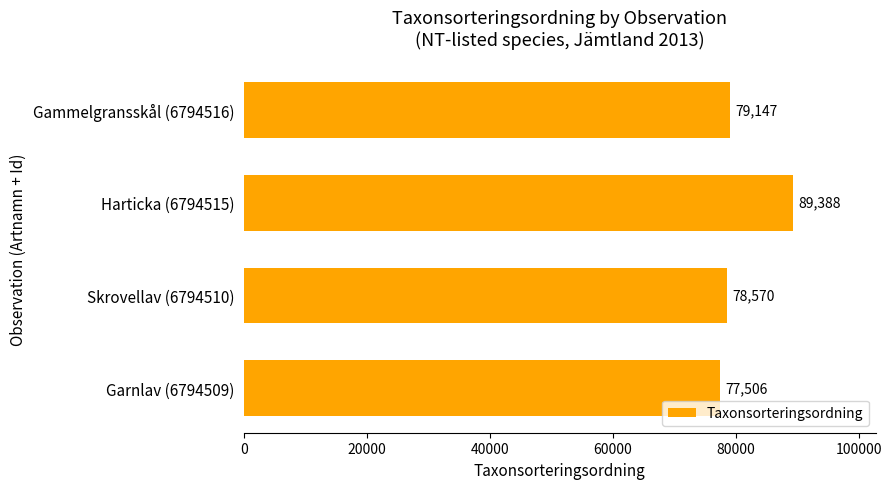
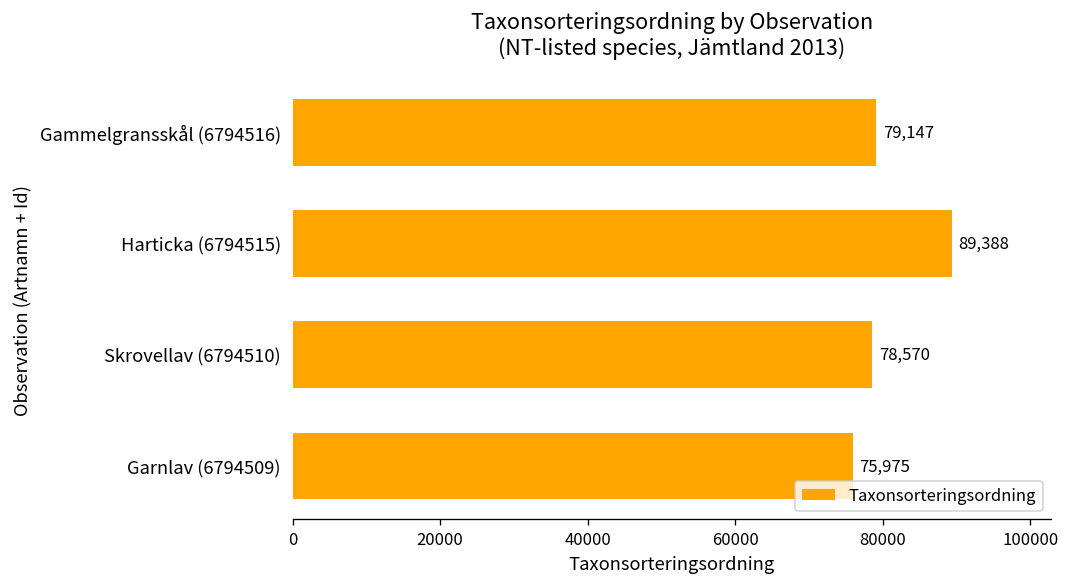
Garnlav (6794509): 77,506 -> 75,975
